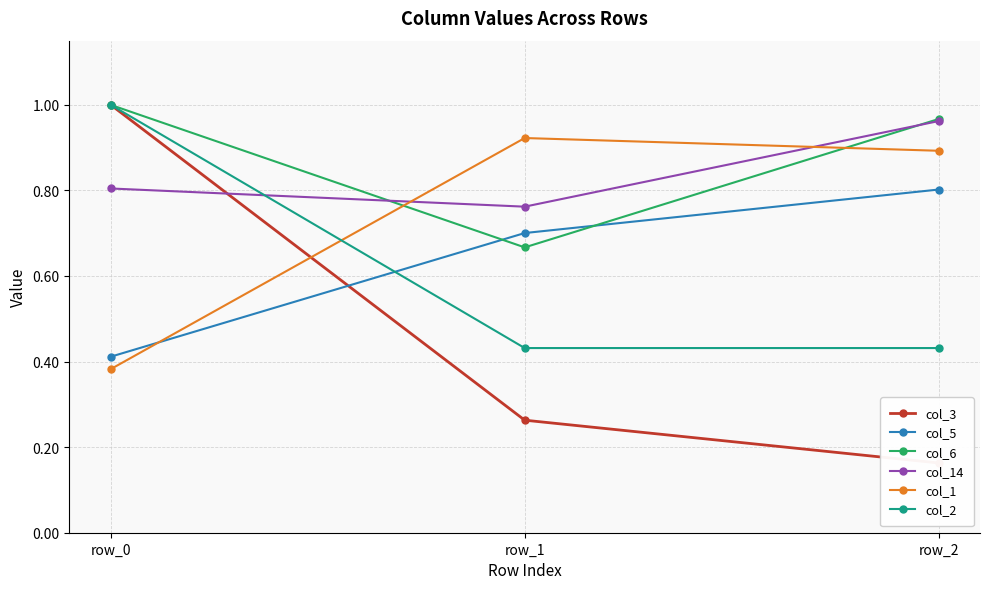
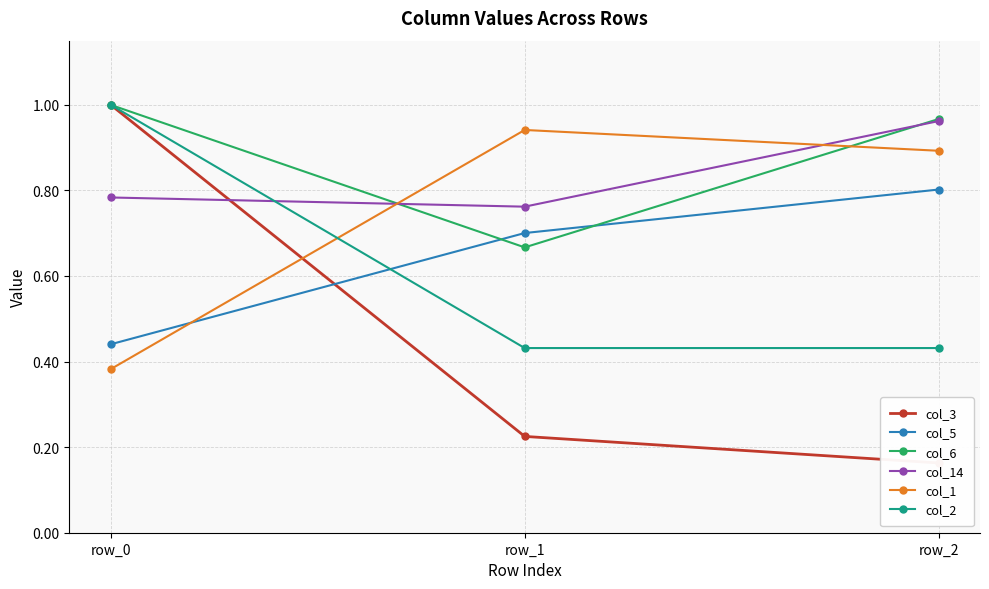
col_5, row_0: 0.41 -> 0.44
col_14, row_0: 0.80 -> 0.78
col_3, row_1: 0.26 -> 0.23
col_1, row_1: 0.92 -> 0.94
